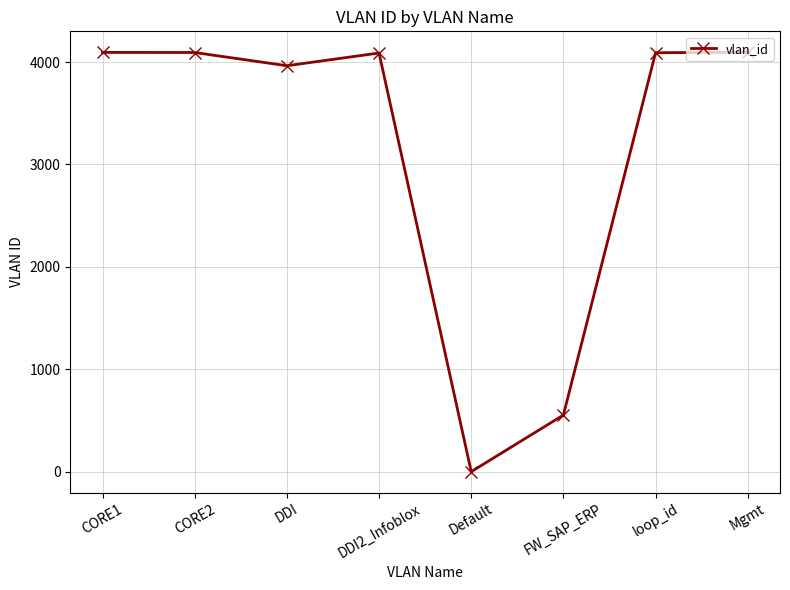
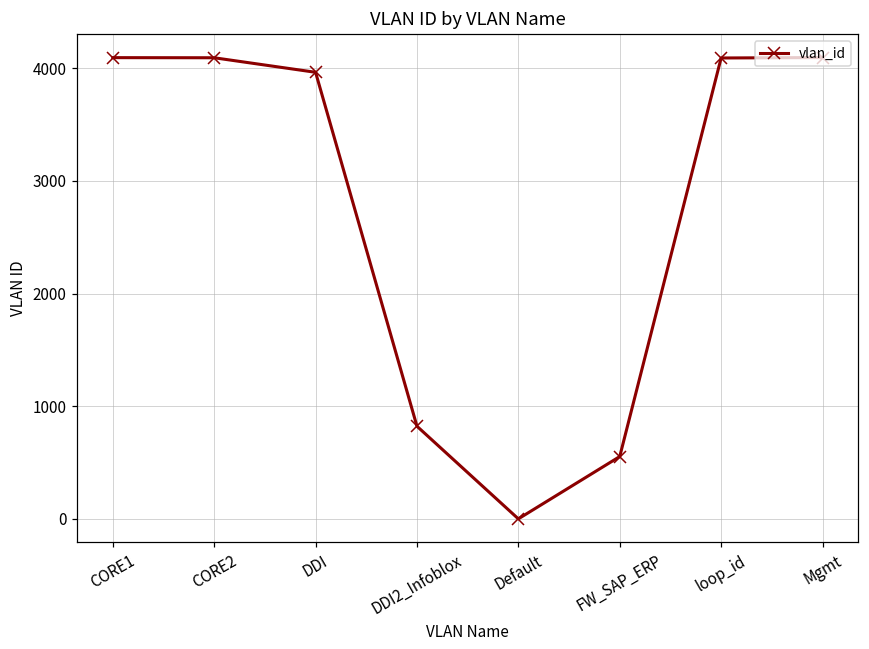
DDI2_Infoblox: 4090 -> 820
